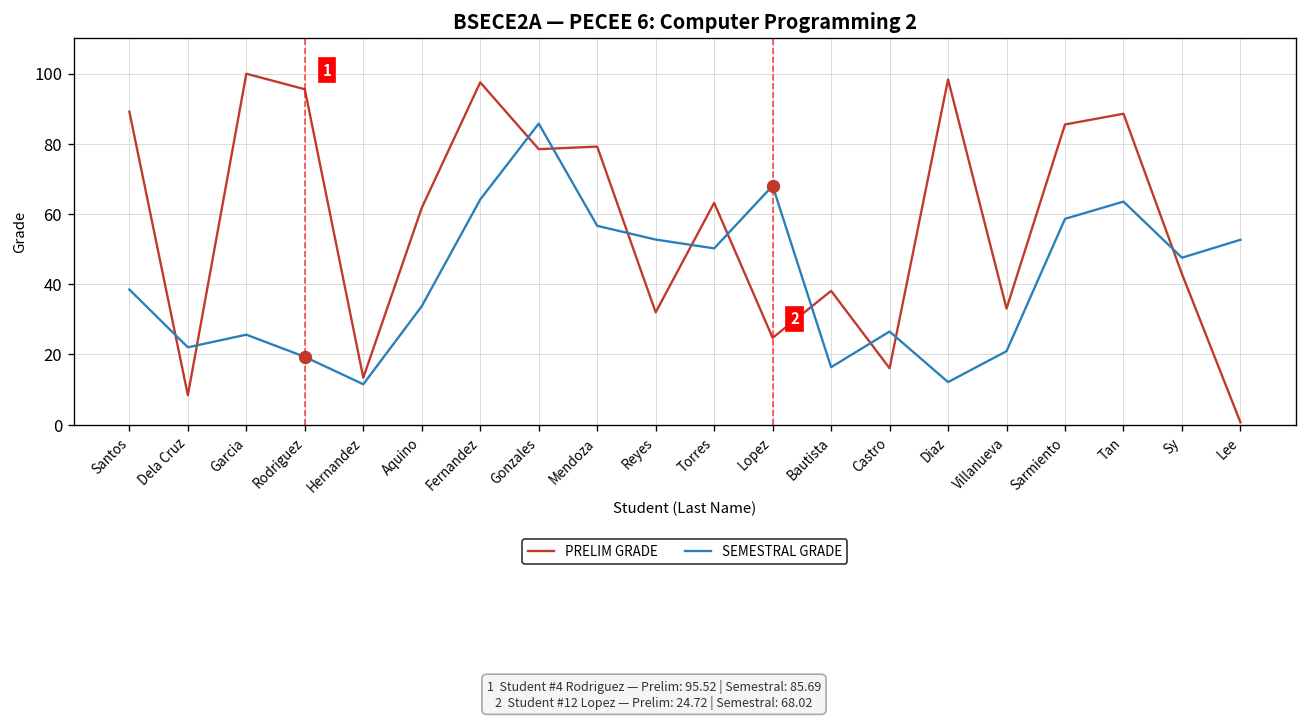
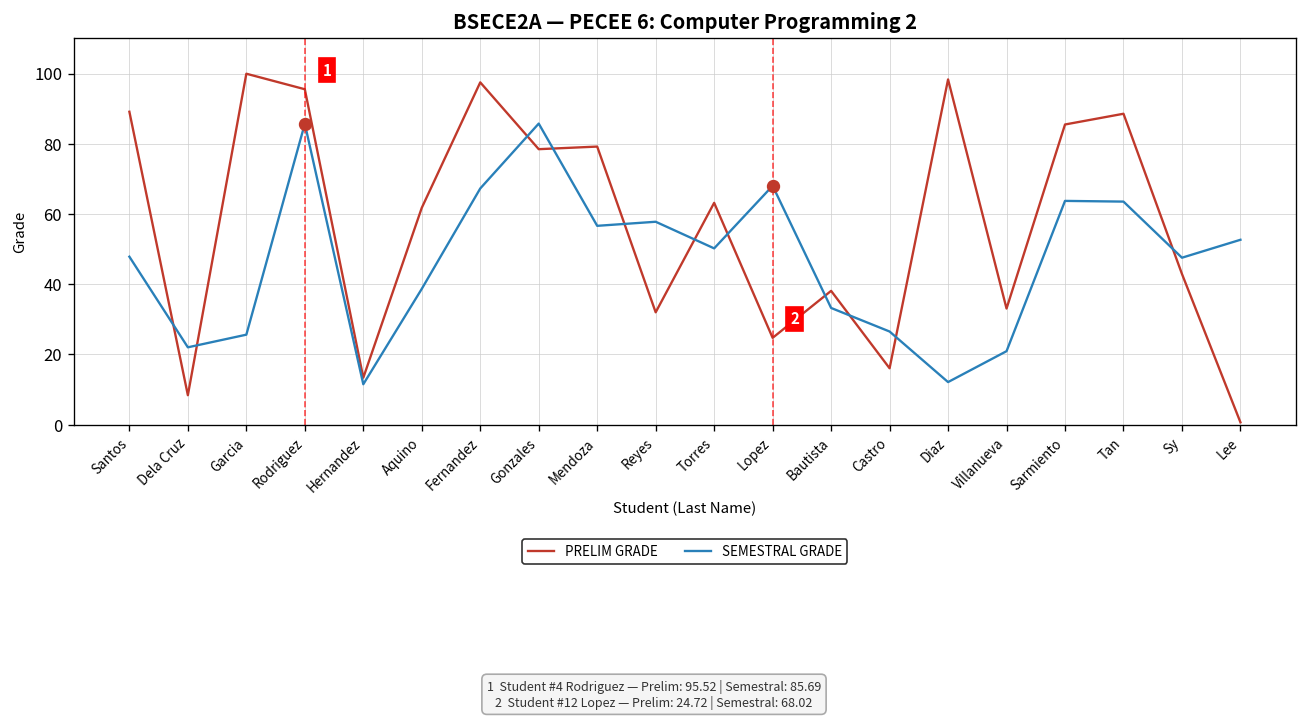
SEMESTRAL GRADE, Santos: 38 -> 48
SEMESTRAL GRADE, Rodriguez: 19 -> 86
SEMESTRAL GRADE, Aquino: 34 -> 39
SEMESTRAL GRADE, Fernandez: 64 -> 67
SEMESTRAL GRADE, Reyes: 53 -> 58
SEMESTRAL GRADE, Bautista: 16 -> 33
SEMESTRAL GRADE, Sarmiento: 59 -> 64
